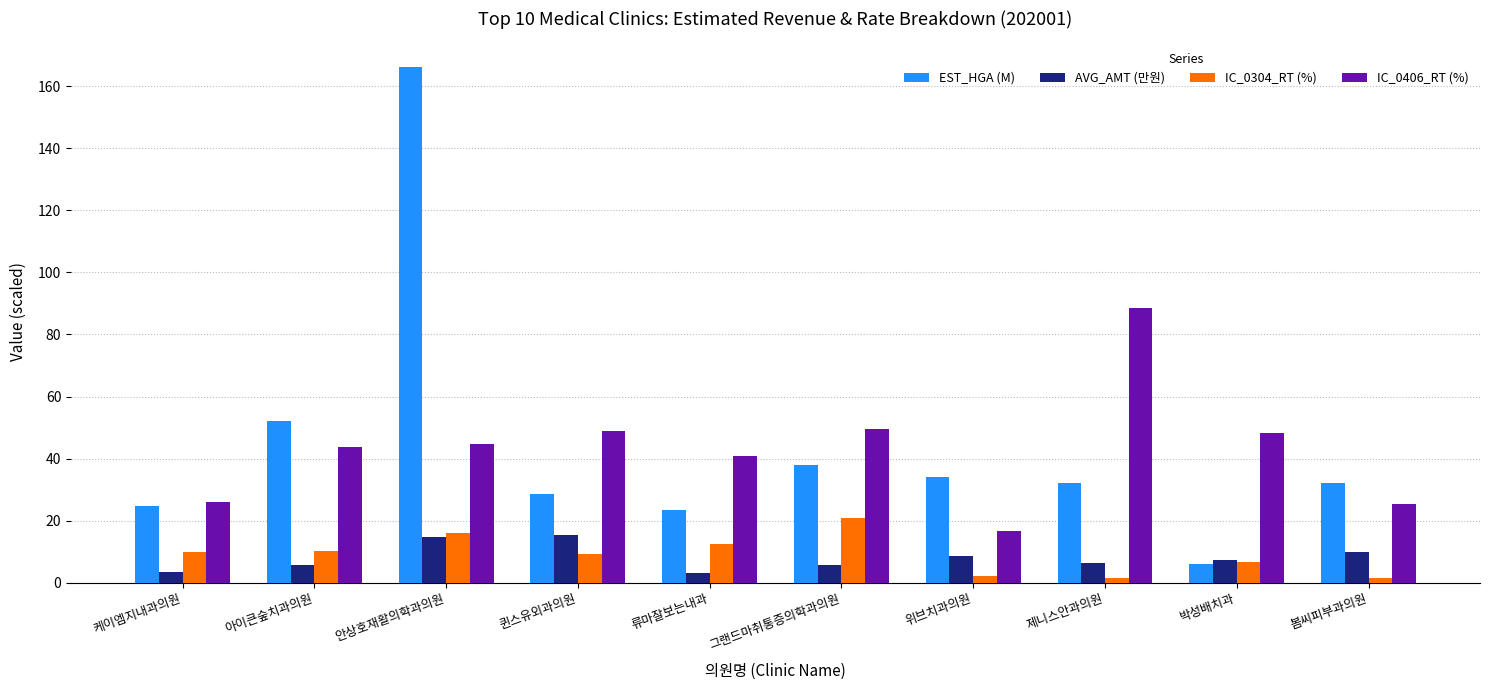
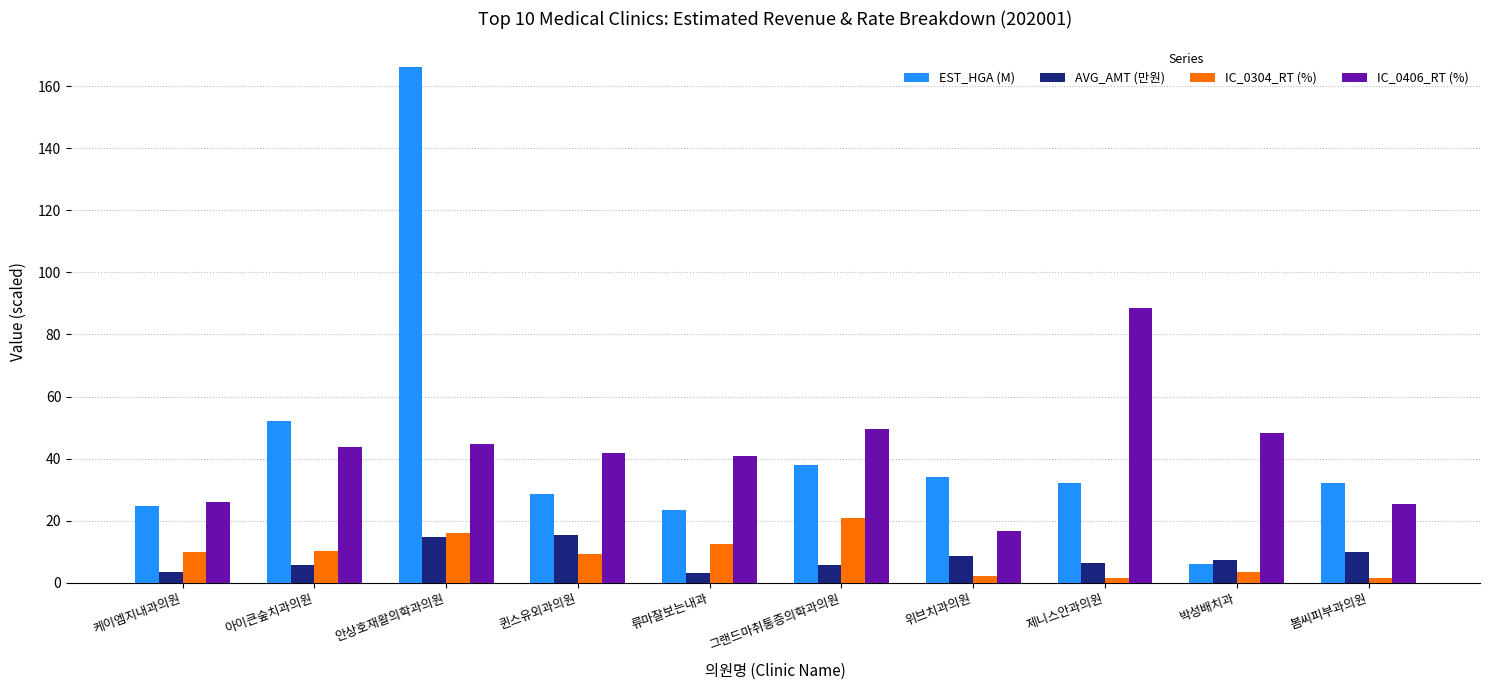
IC_0406_RT (%), 퀸스유외과의원: 49 -> 42
IC_0304_RT (%), 박성배치과: 7 -> 4
